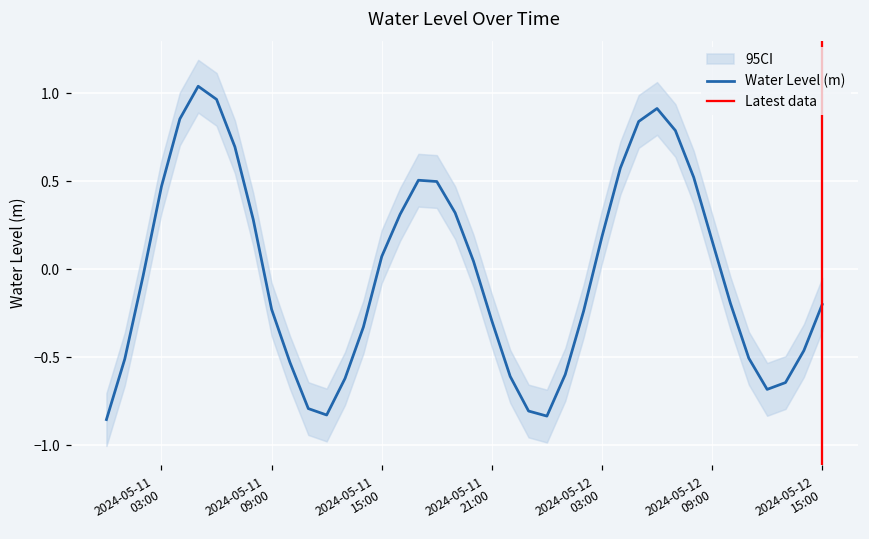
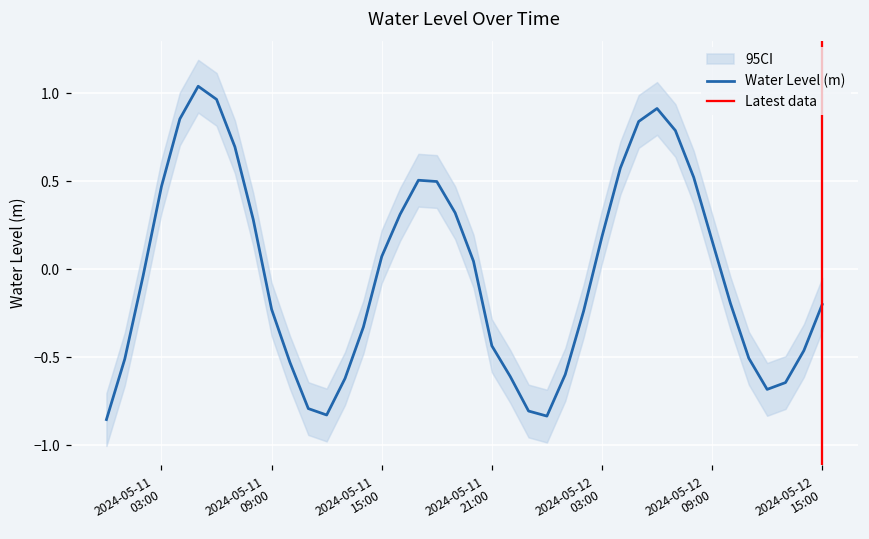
Water Level (m), 2024-05-11 21:00: -0.29 -> -0.44
